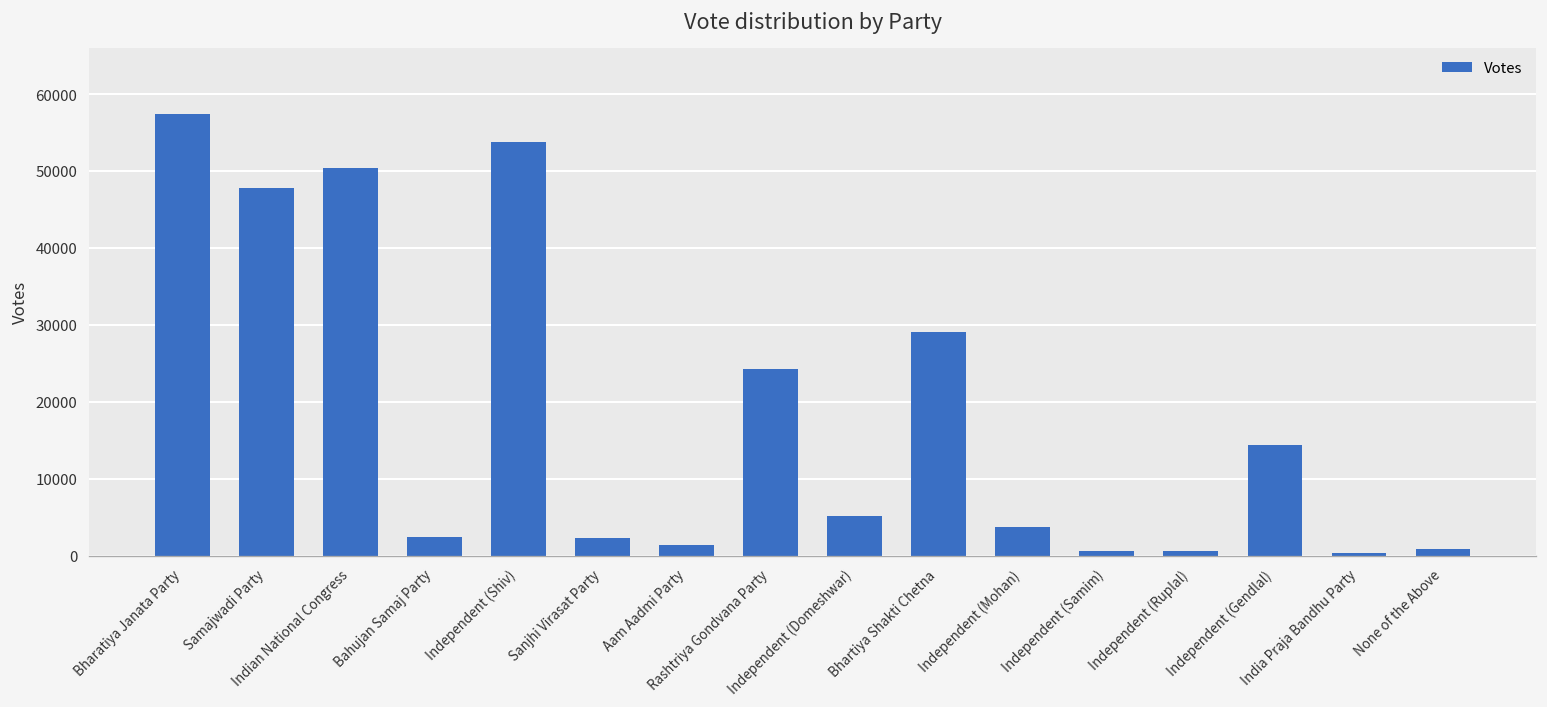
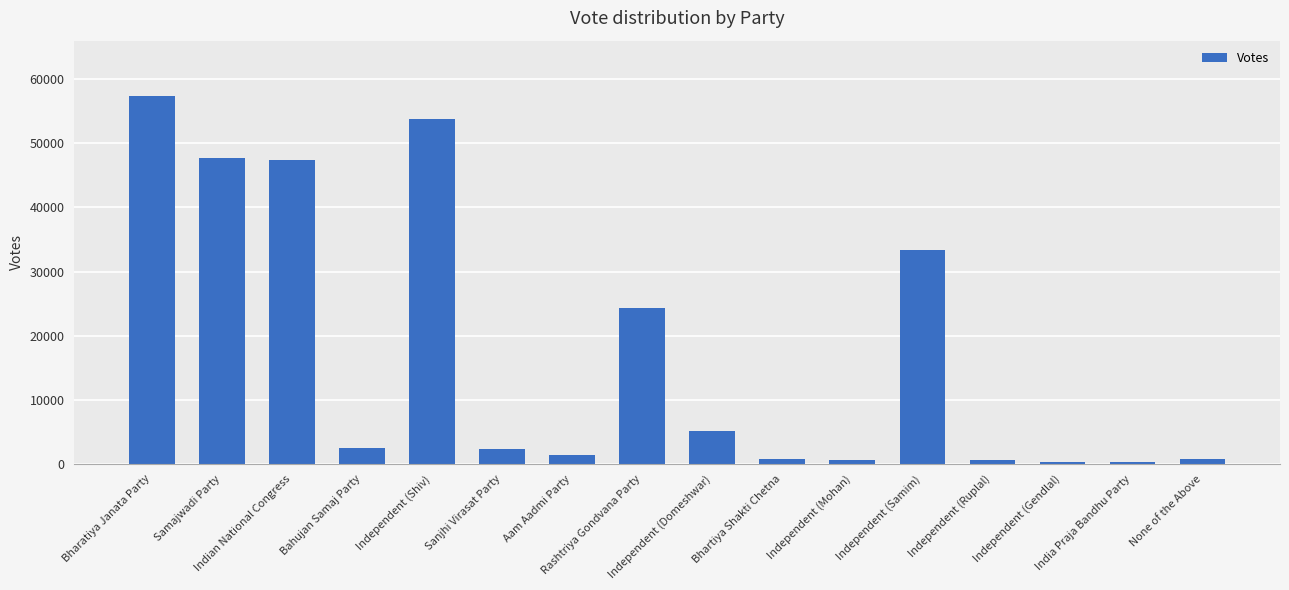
Indian National Congress: 50000 -> 47000
Bhartiya Shakti Chetna: 29000 -> 1000
Independent (Mohan): 4000 -> 1000
Independent (Samim): 1000 -> 33000
Independent (Gendlal): 14000 -> 0
